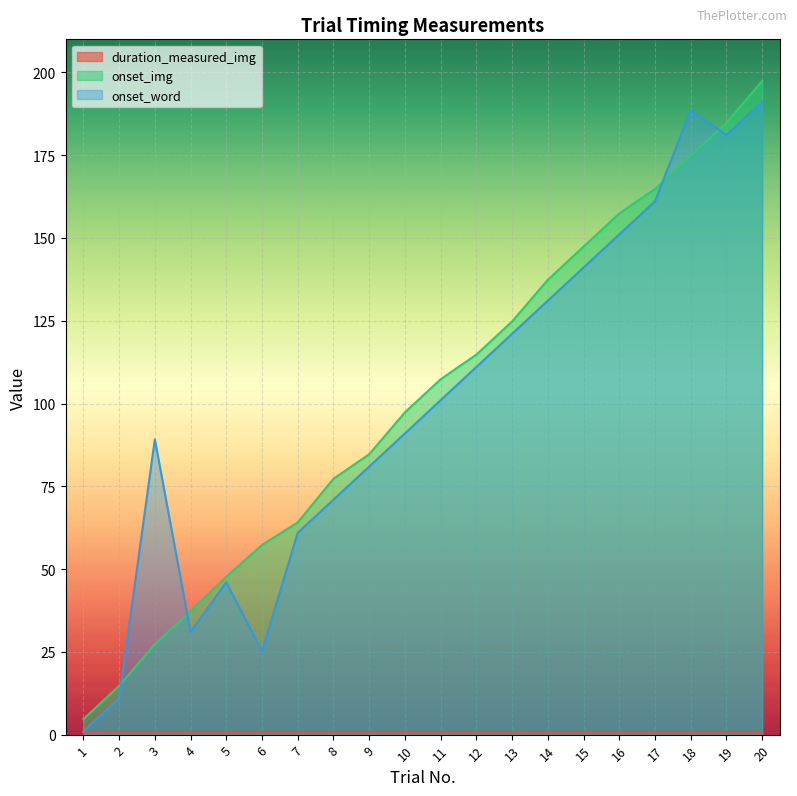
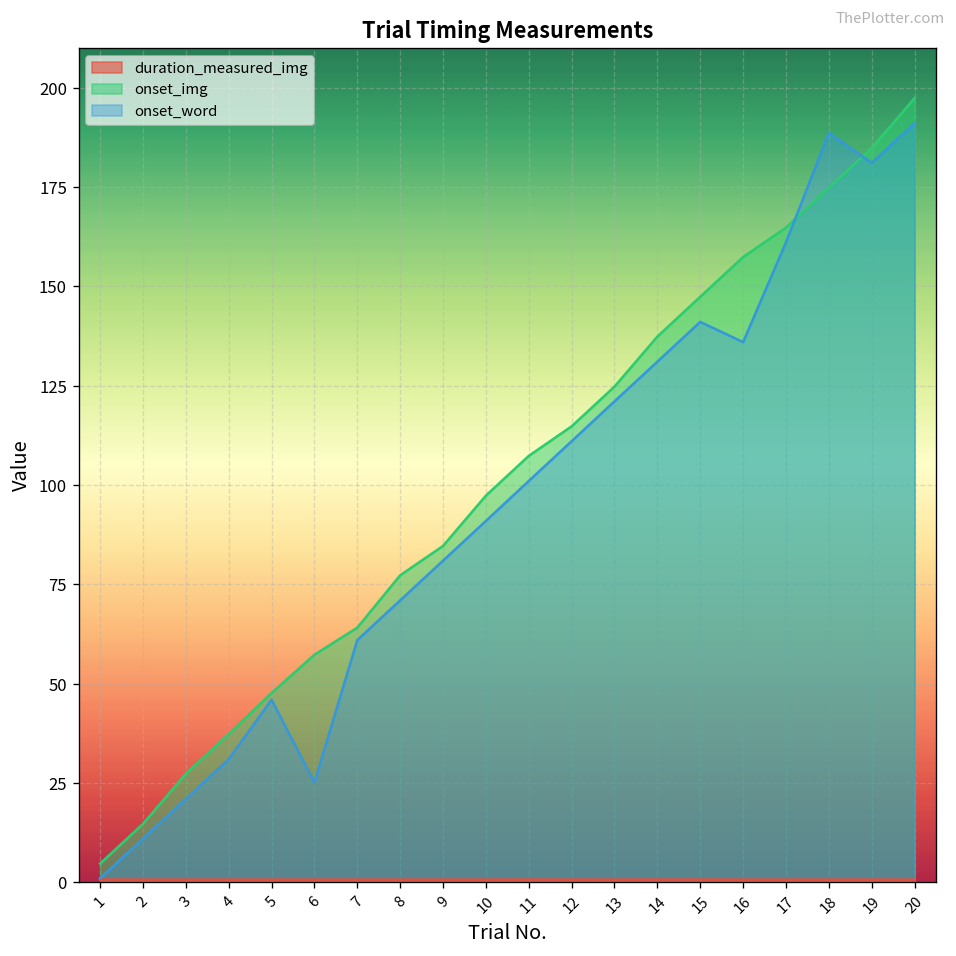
onset_word, 3: 89 -> 21
onset_word, 16: 151 -> 136
